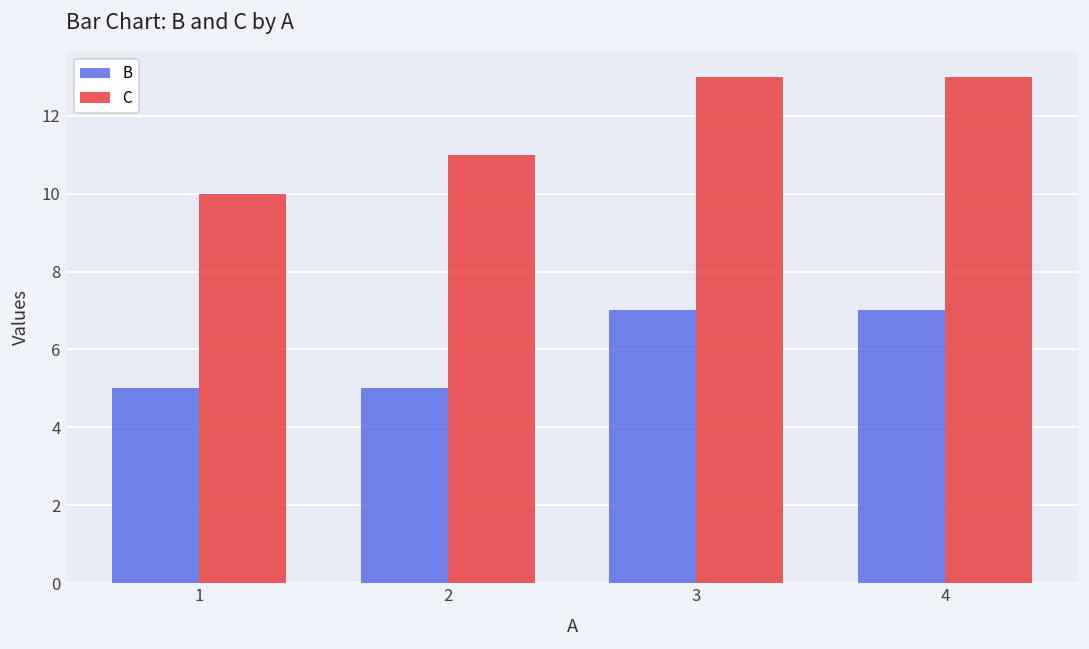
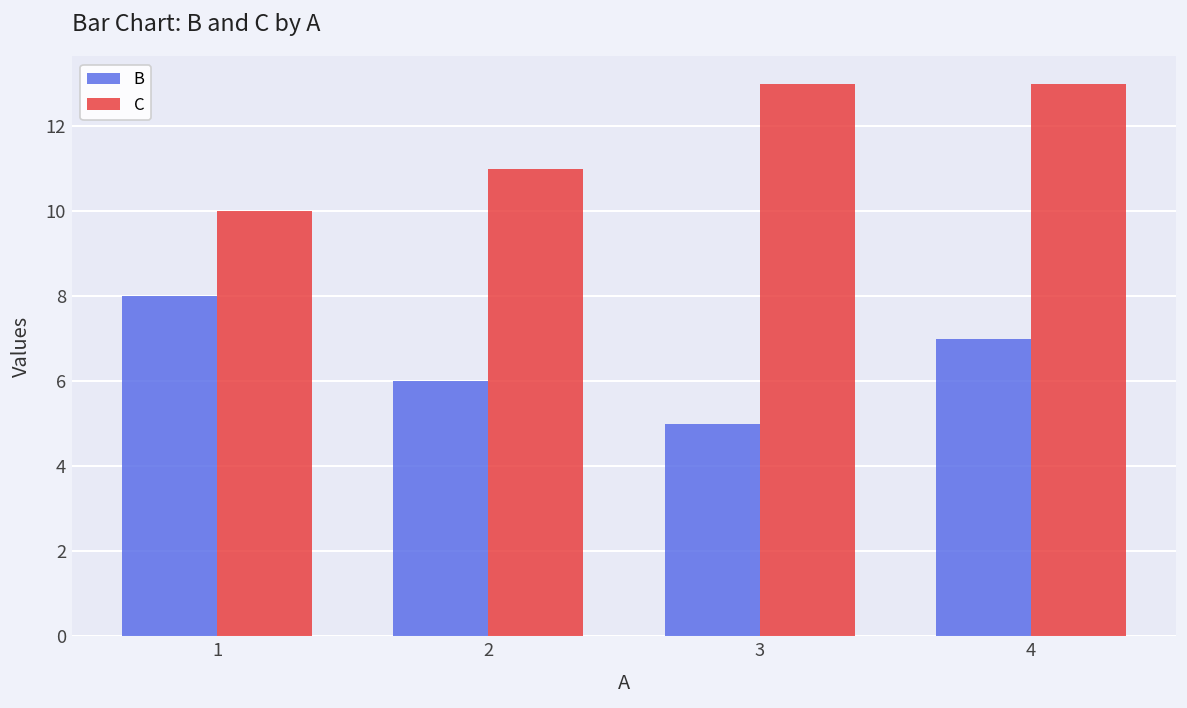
B, 1: 5 -> 8
B, 2: 5 -> 6
B, 3: 7 -> 5
